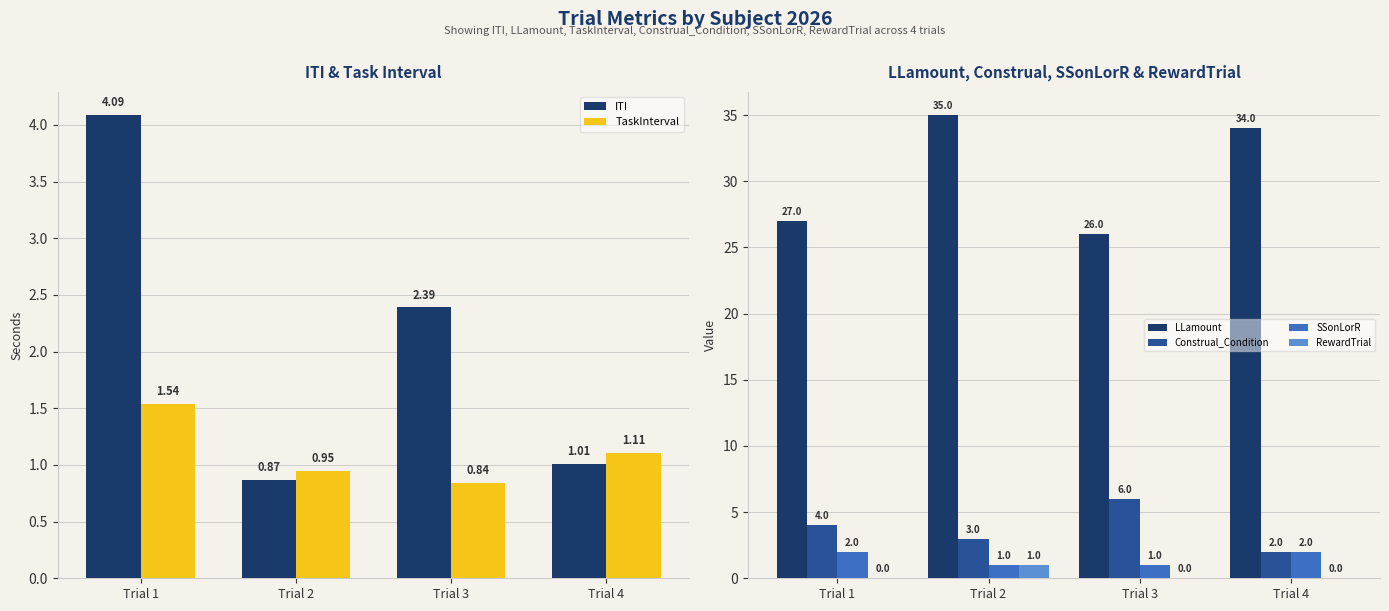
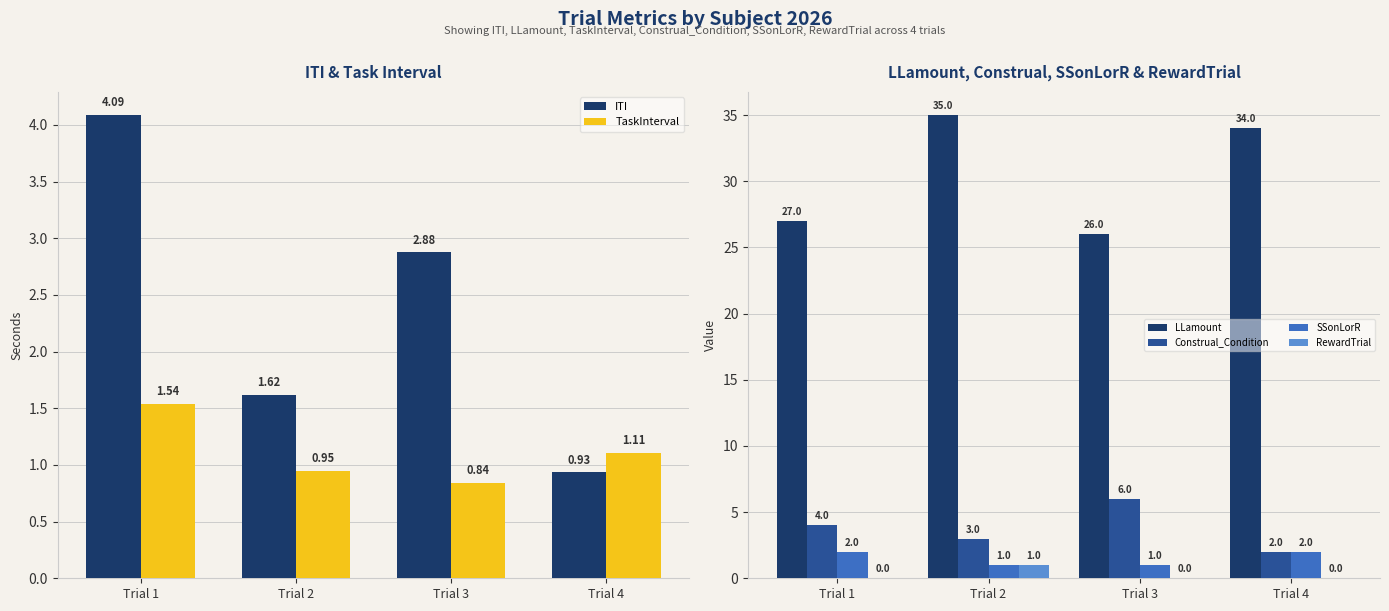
ITI & Task Interval, ITI, Trial 2: 0.87 -> 1.62
ITI & Task Interval, ITI, Trial 3: 2.39 -> 2.88
ITI & Task Interval, ITI, Trial 4: 1.01 -> 0.93
